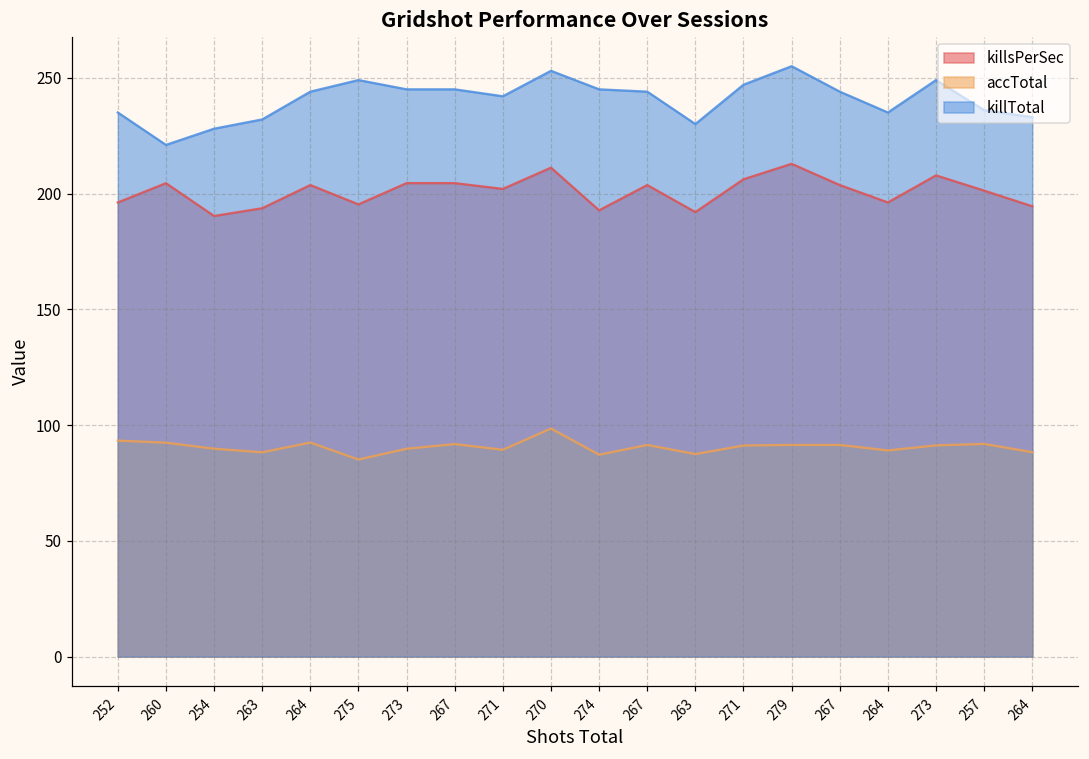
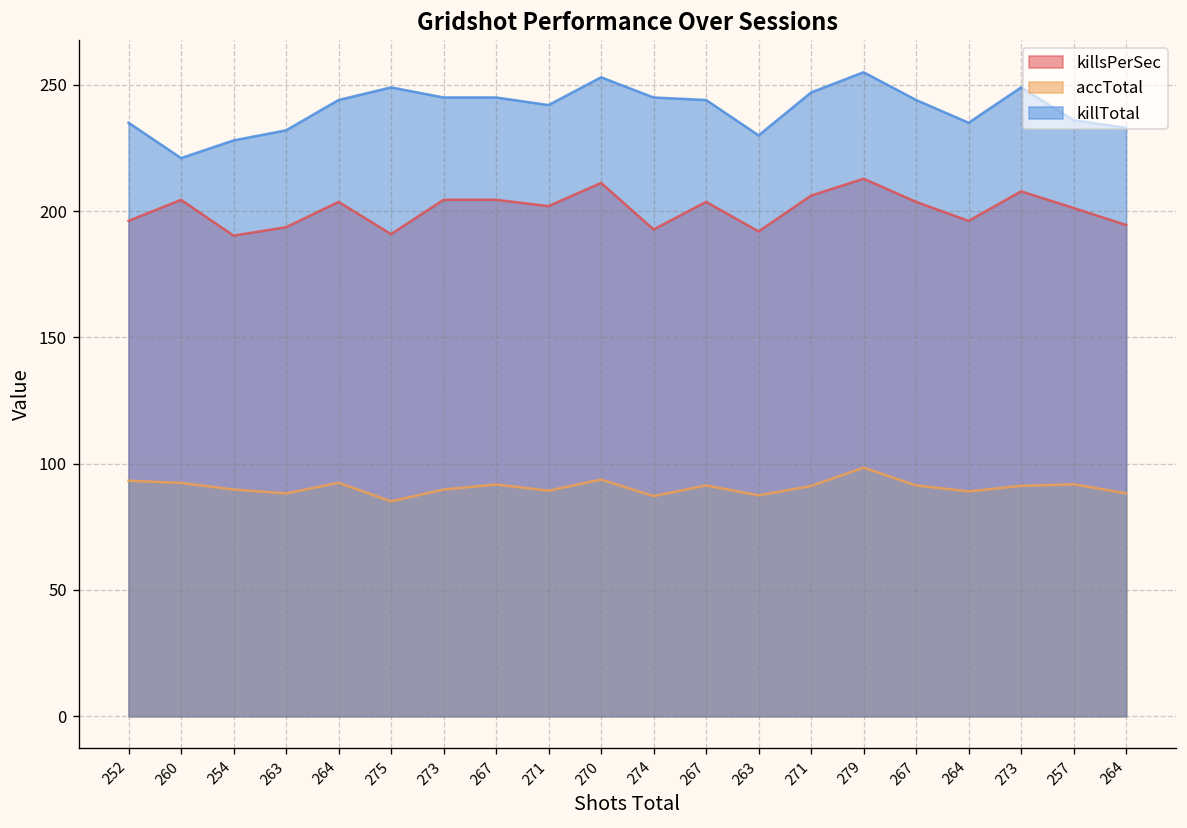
killsPerSec, 275: 195 -> 191
accTotal, 270: 98 -> 94
accTotal, 279: 91 -> 98
